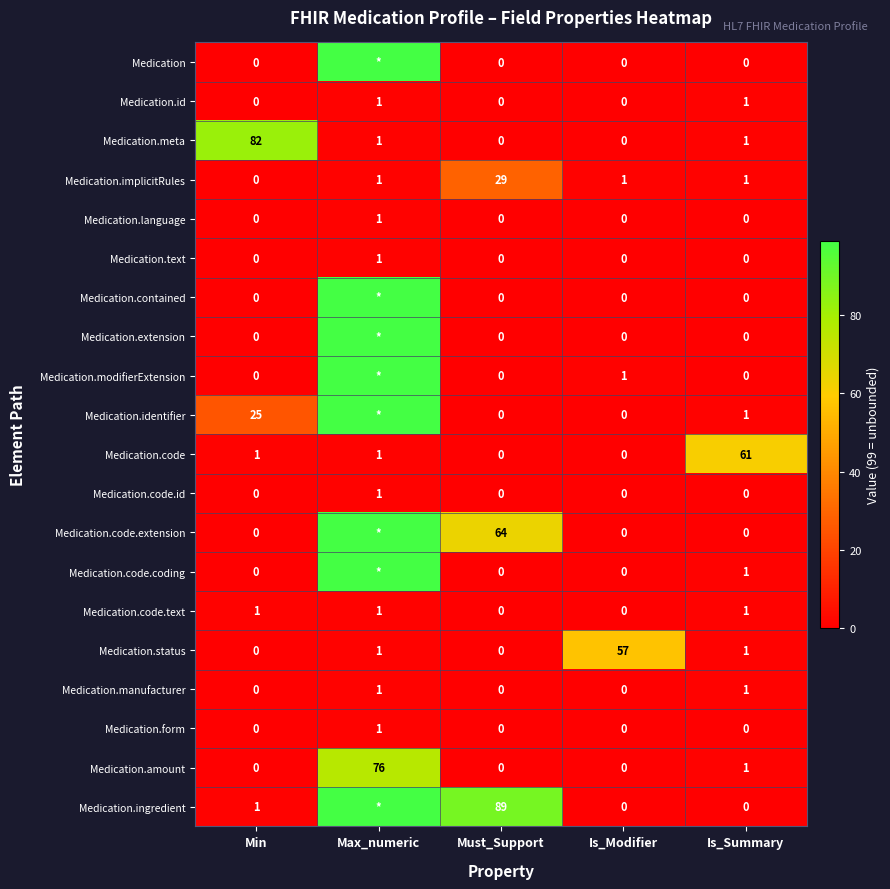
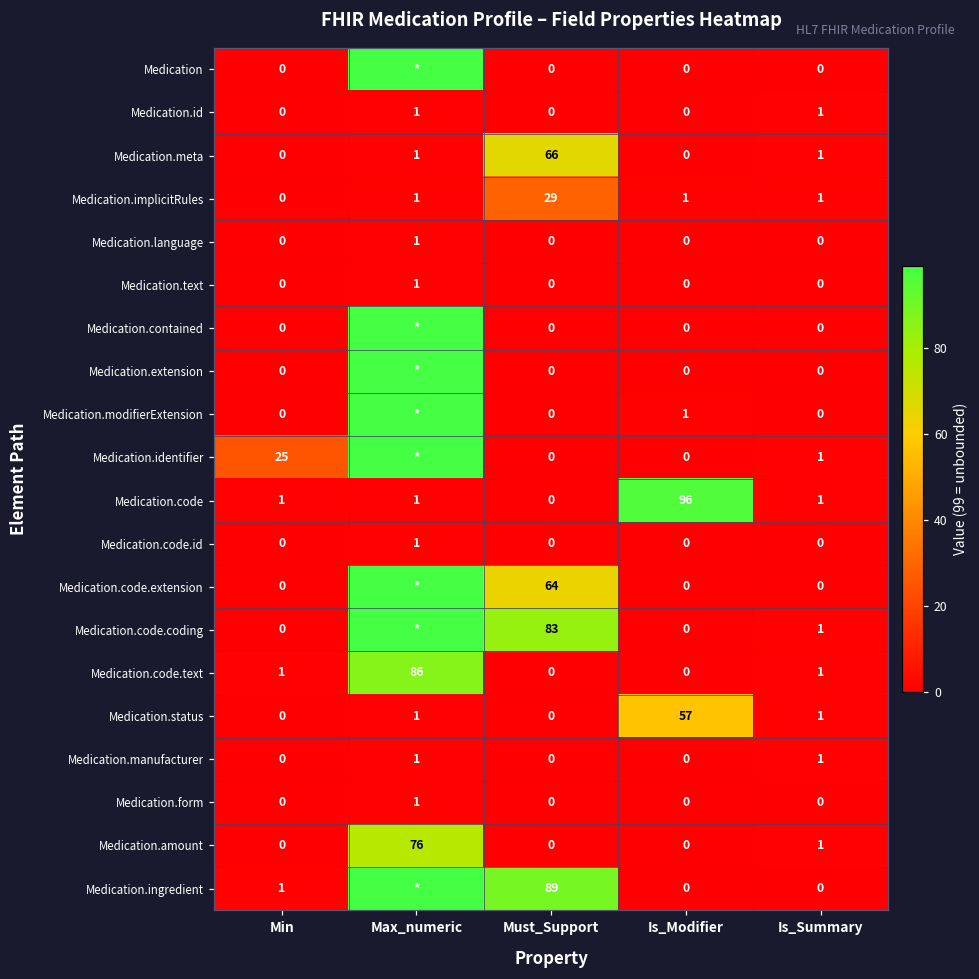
Medication.meta, Min: 82 -> 0
Medication.meta, Must_Support: 0 -> 66
Medication.code, Is_Modifier: 0 -> 96
Medication.code, Is_Summary: 61 -> 1
Medication.code.coding, Must_Support: 0 -> 83
Medication.code.text, Max_numeric: 1 -> 86
